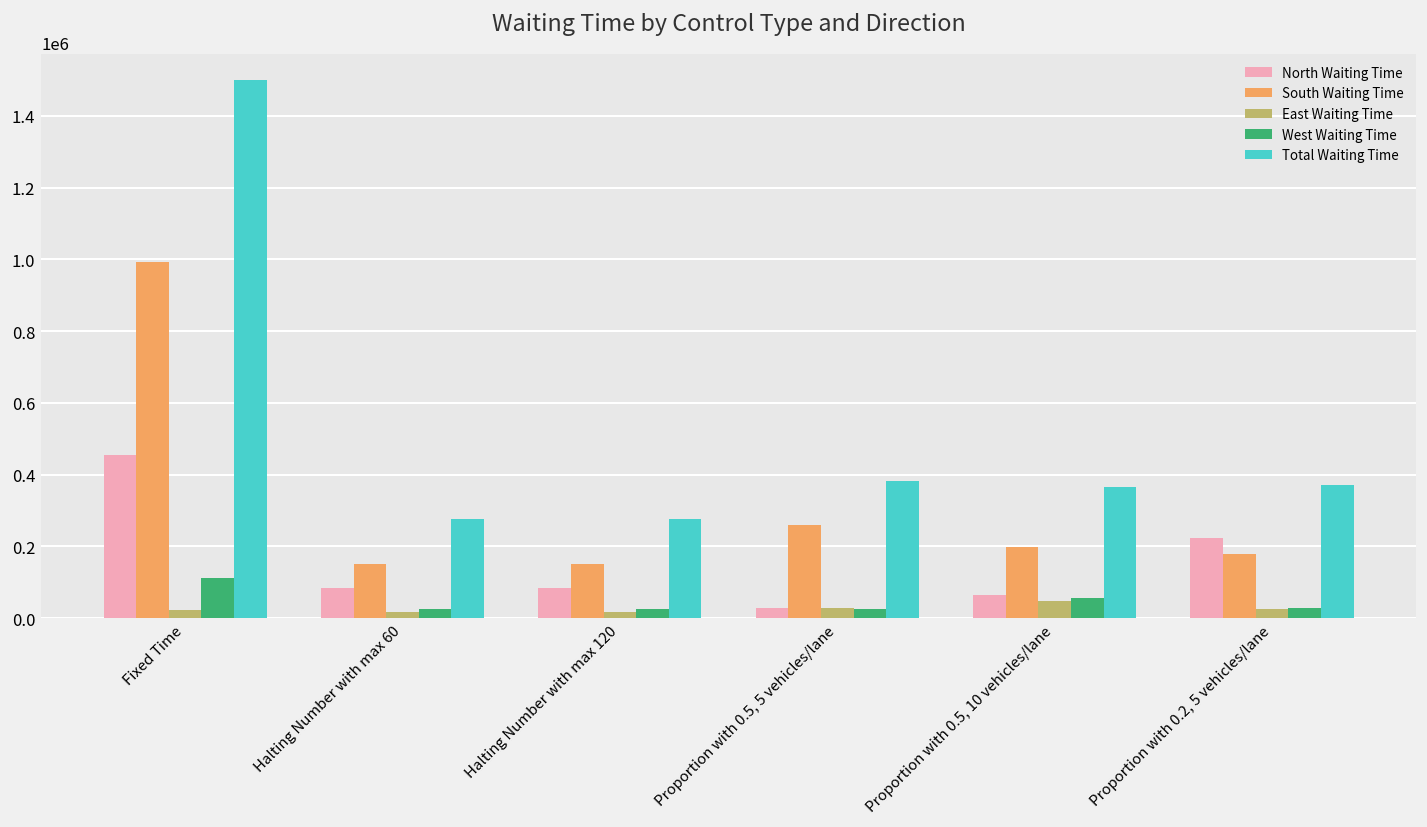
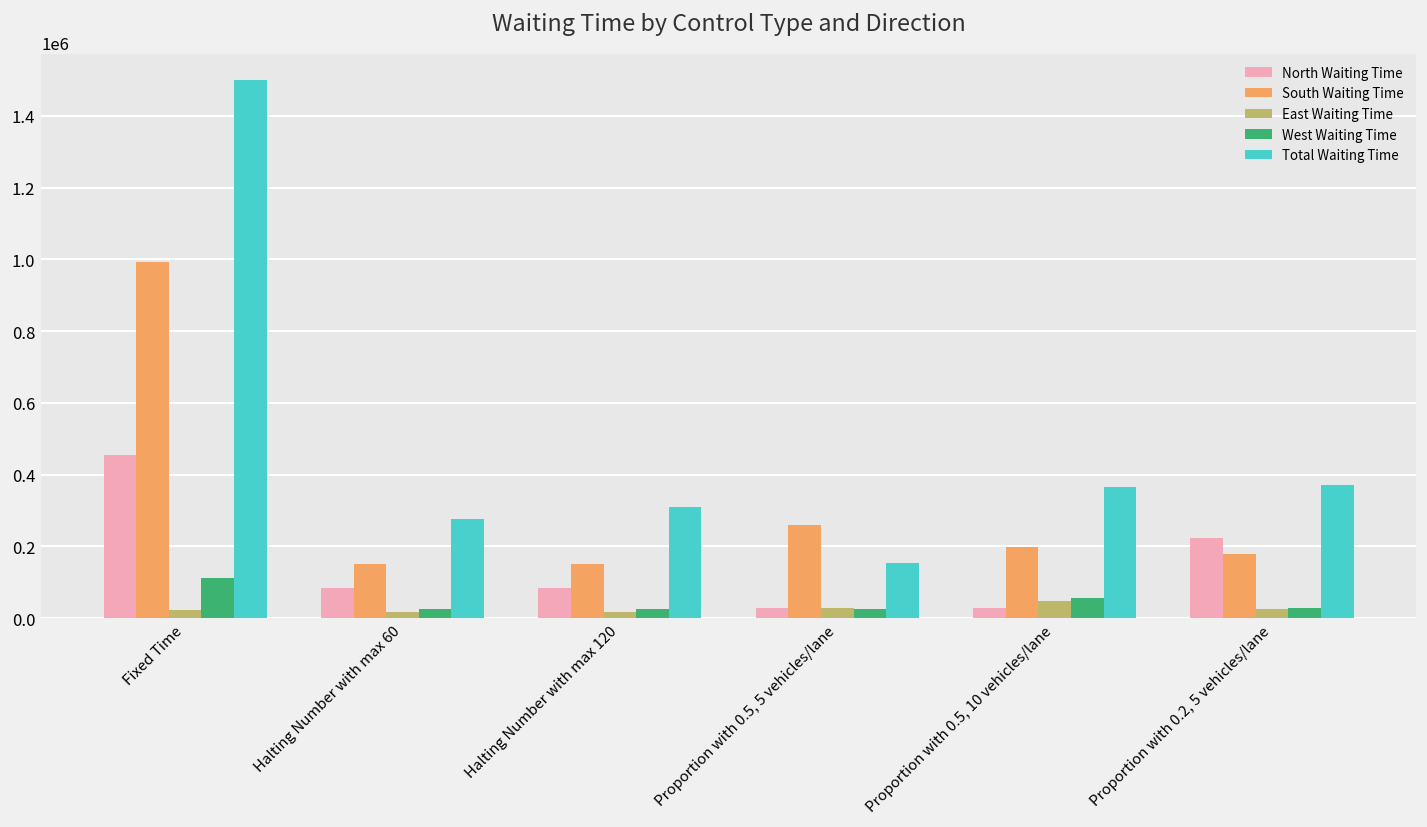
Total Waiting Time, Halting Number with max 120: 280000 -> 310000
Total Waiting Time, Proportion with 0.5, 5 vehicles/lane: 380000 -> 150000
North Waiting Time, Proportion with 0.5, 10 vehicles/lane: 60000 -> 30000
